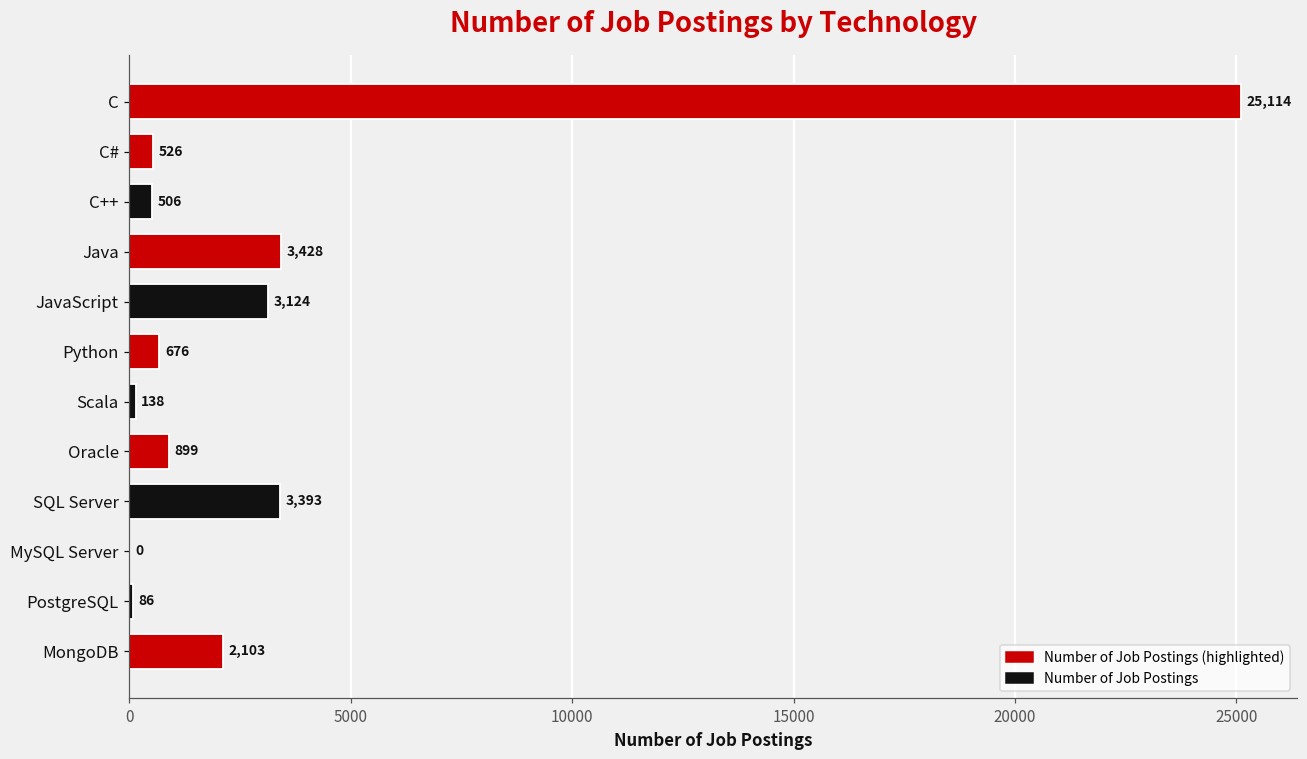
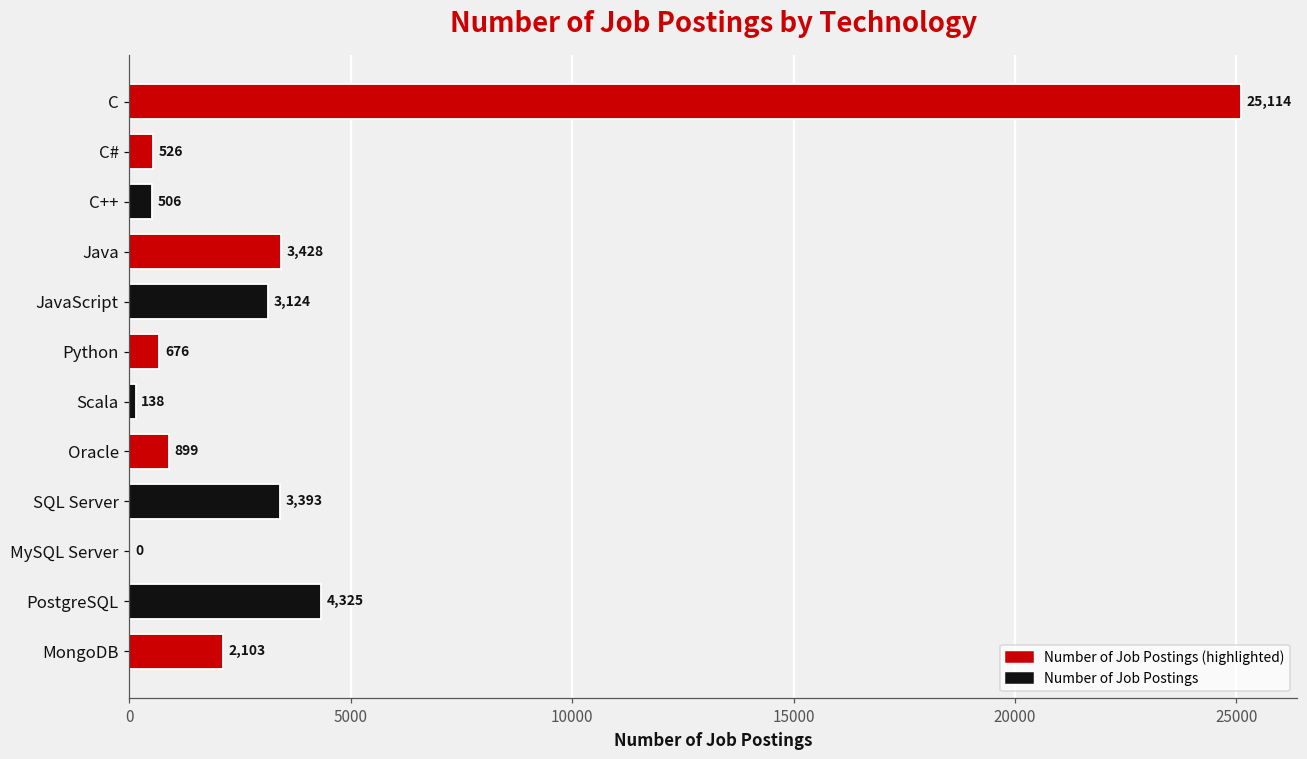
PostgreSQL: 86 -> 4,325
